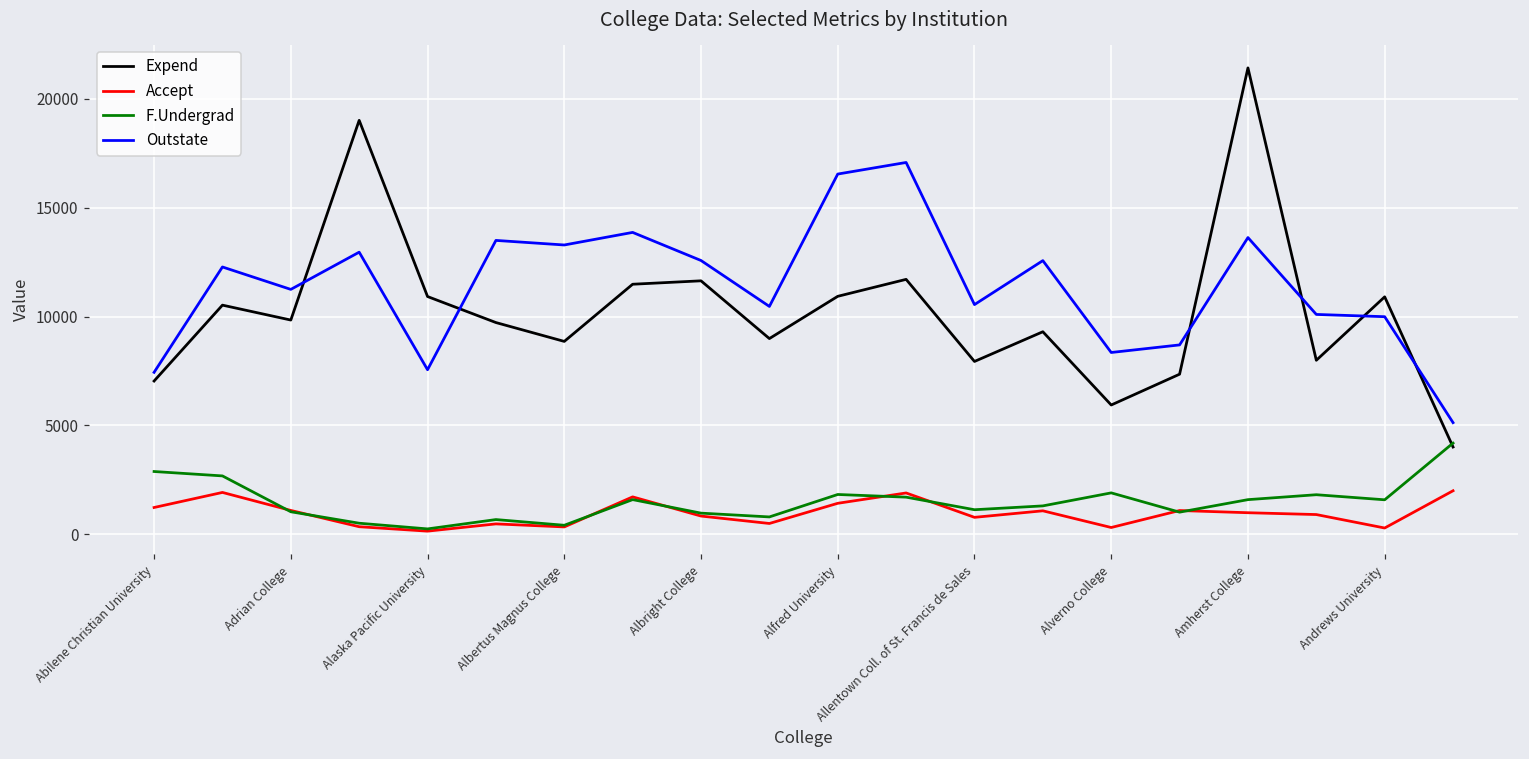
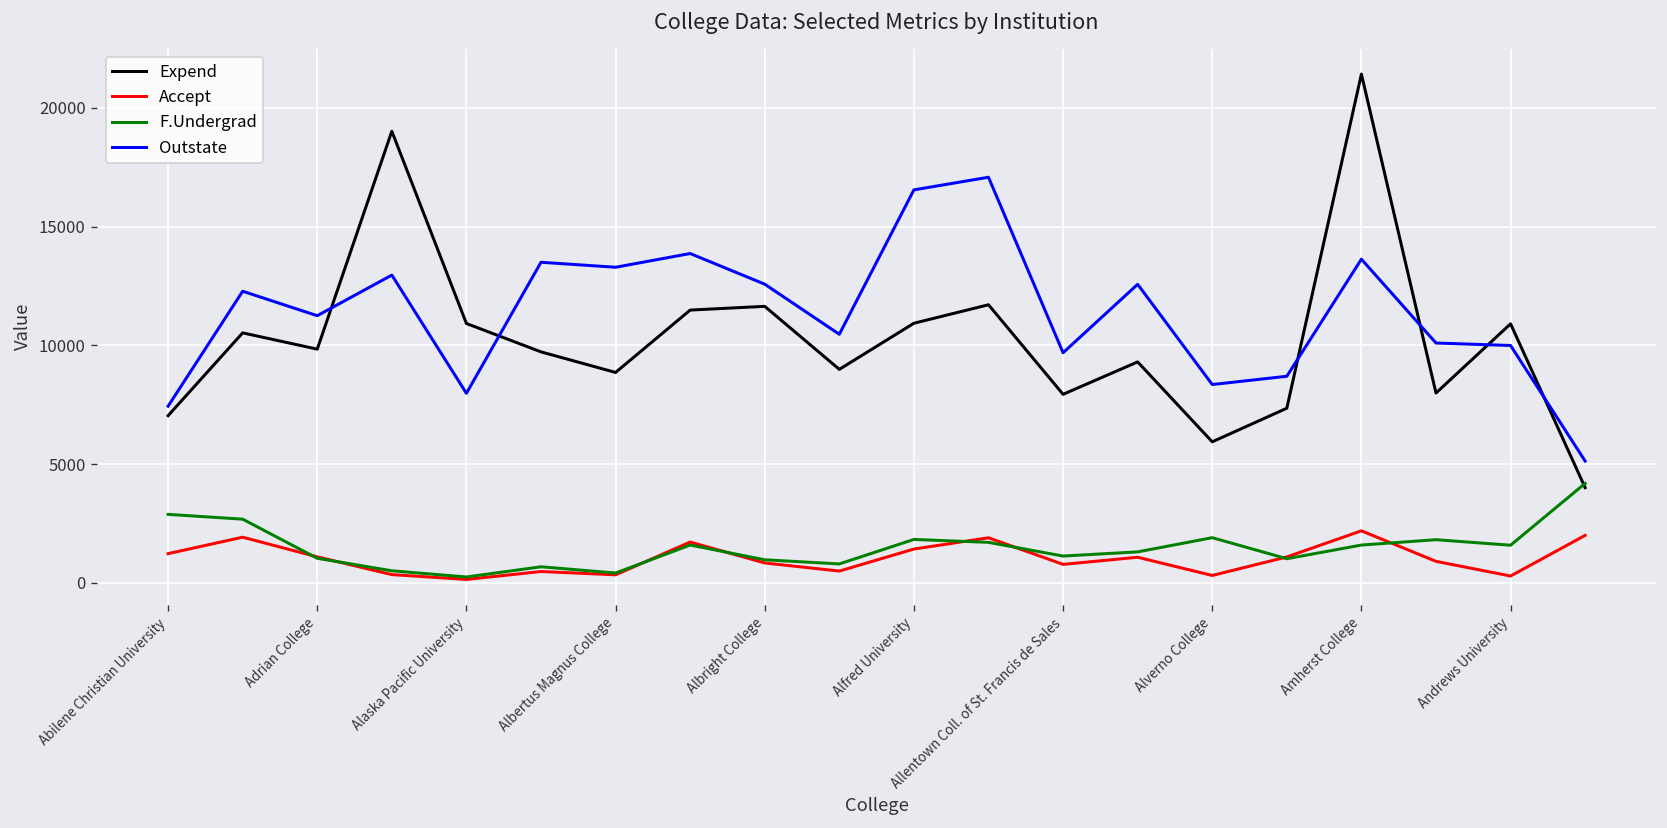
Outstate, Alaska Pacific University: 7600 -> 8000
Outstate, Allentown Coll. of St. Francis de Sales: 10600 -> 9700
Accept, Amherst College: 1000 -> 2200
